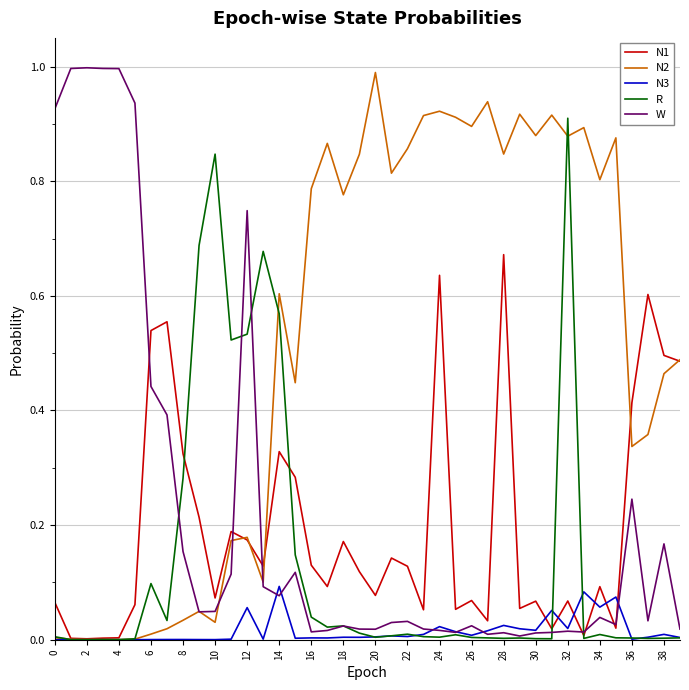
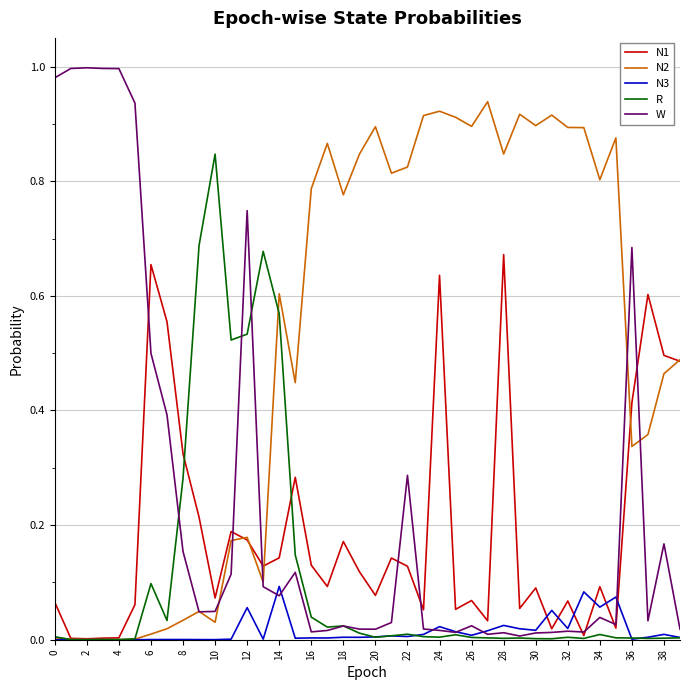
W, 0: 0.93 -> 0.98
N1, 6: 0.54 -> 0.65
W, 6: 0.44 -> 0.50
N1, 14: 0.33 -> 0.14
N2, 20: 0.99 -> 0.90
N2, 22: 0.86 -> 0.82
W, 22: 0.03 -> 0.29
N1, 30: 0.07 -> 0.09
N2, 30: 0.88 -> 0.90
N2, 32: 0.88 -> 0.89
R, 32: 0.91 -> 0.00
W, 36: 0.25 -> 0.68
